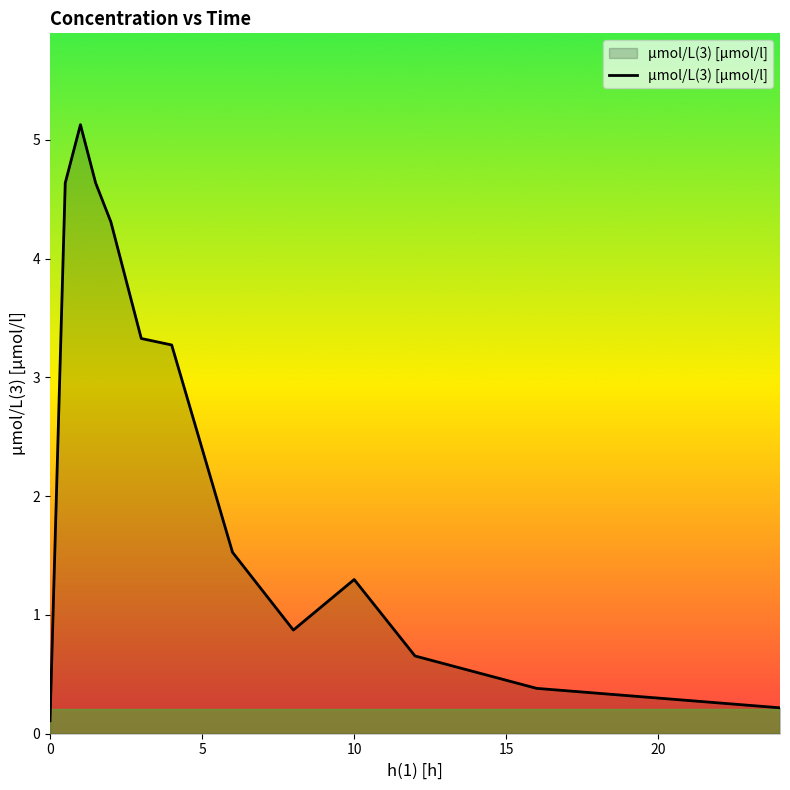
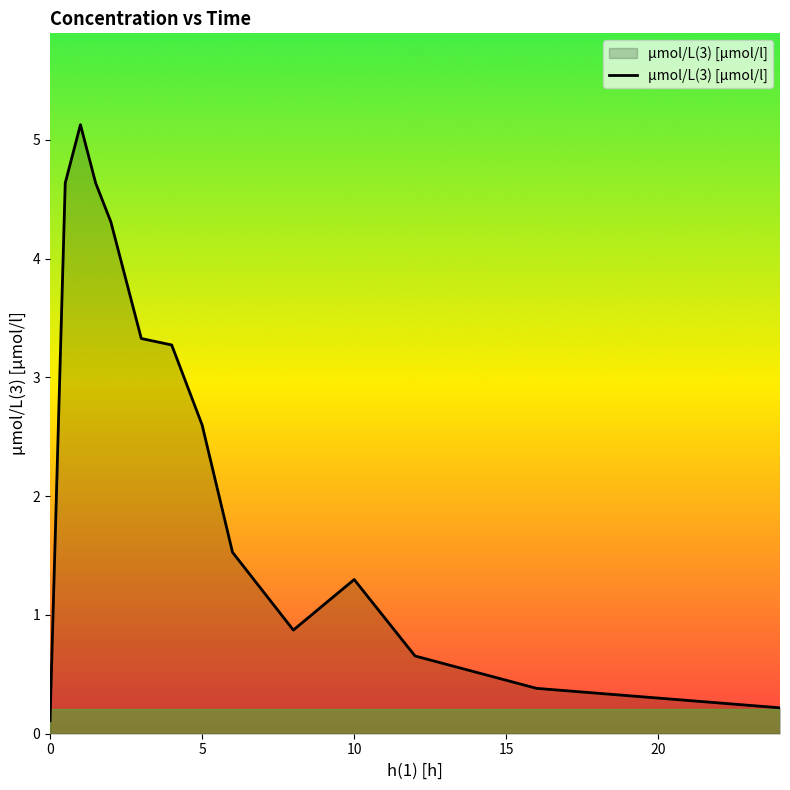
5: 2.40 -> 2.60
